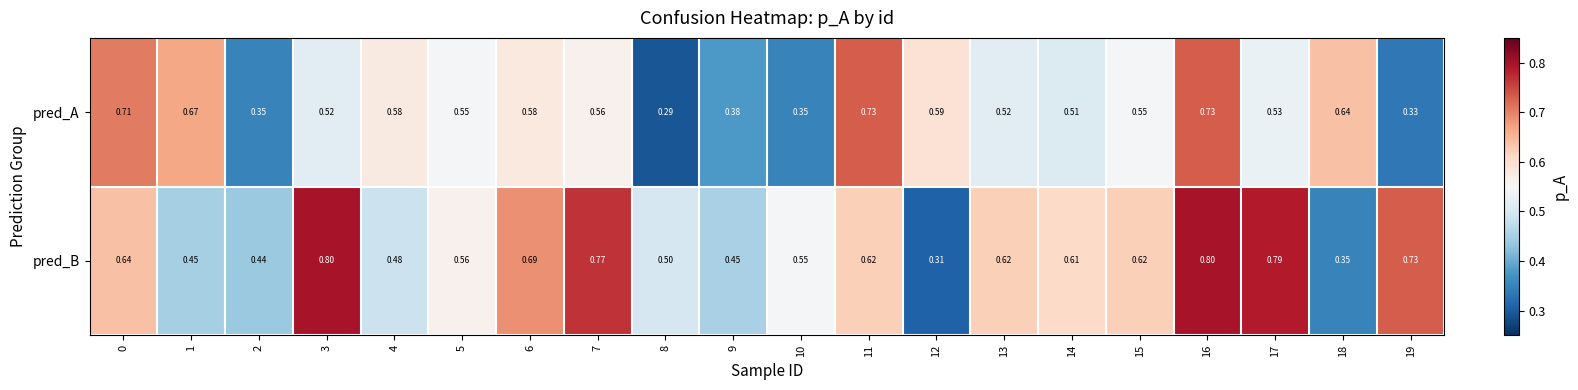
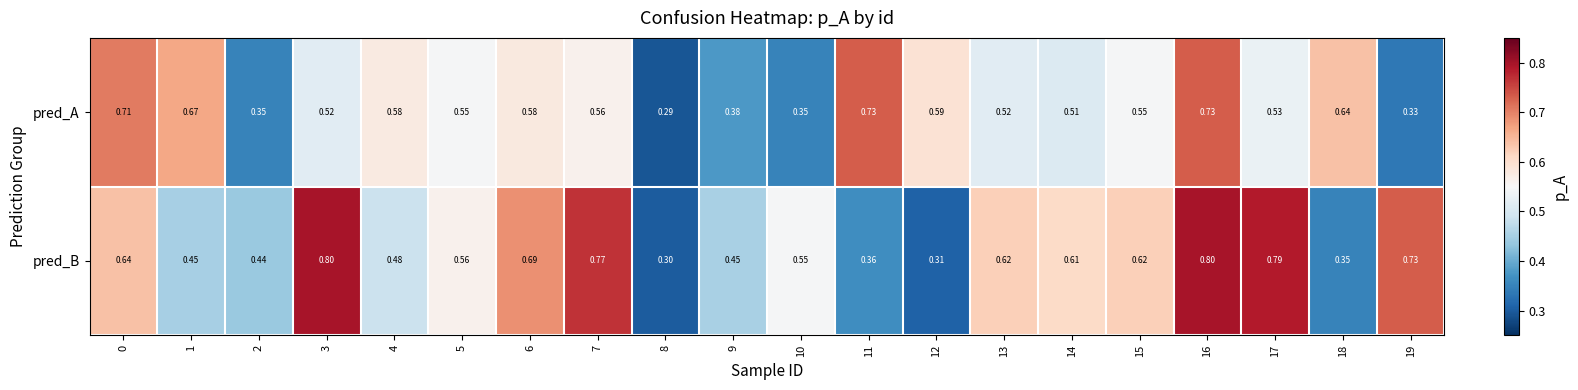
pred_B, 8: 0.50 -> 0.30
pred_B, 11: 0.62 -> 0.36
